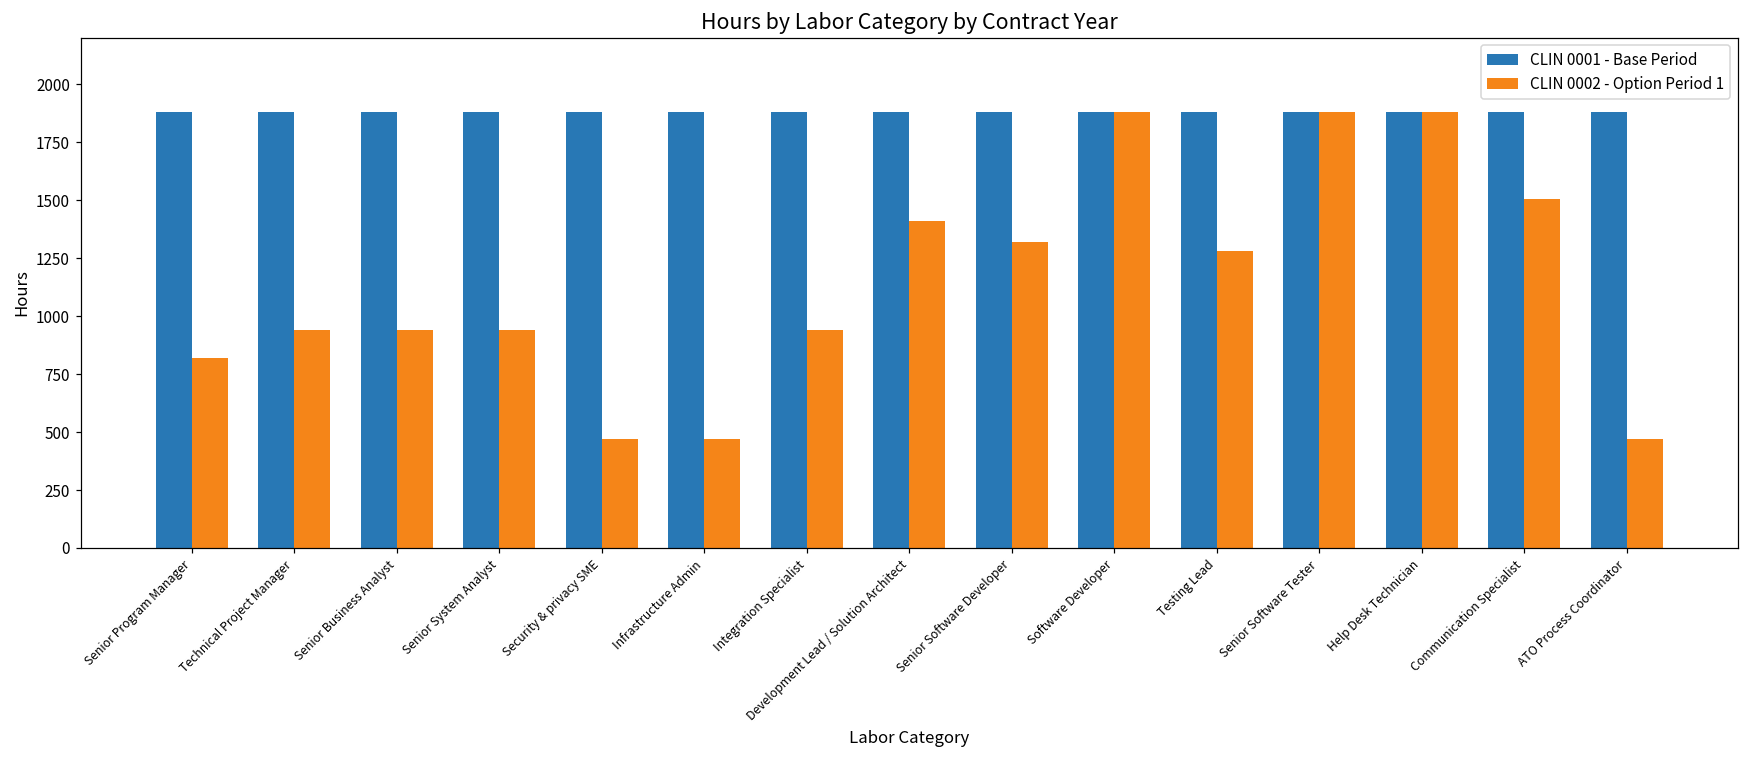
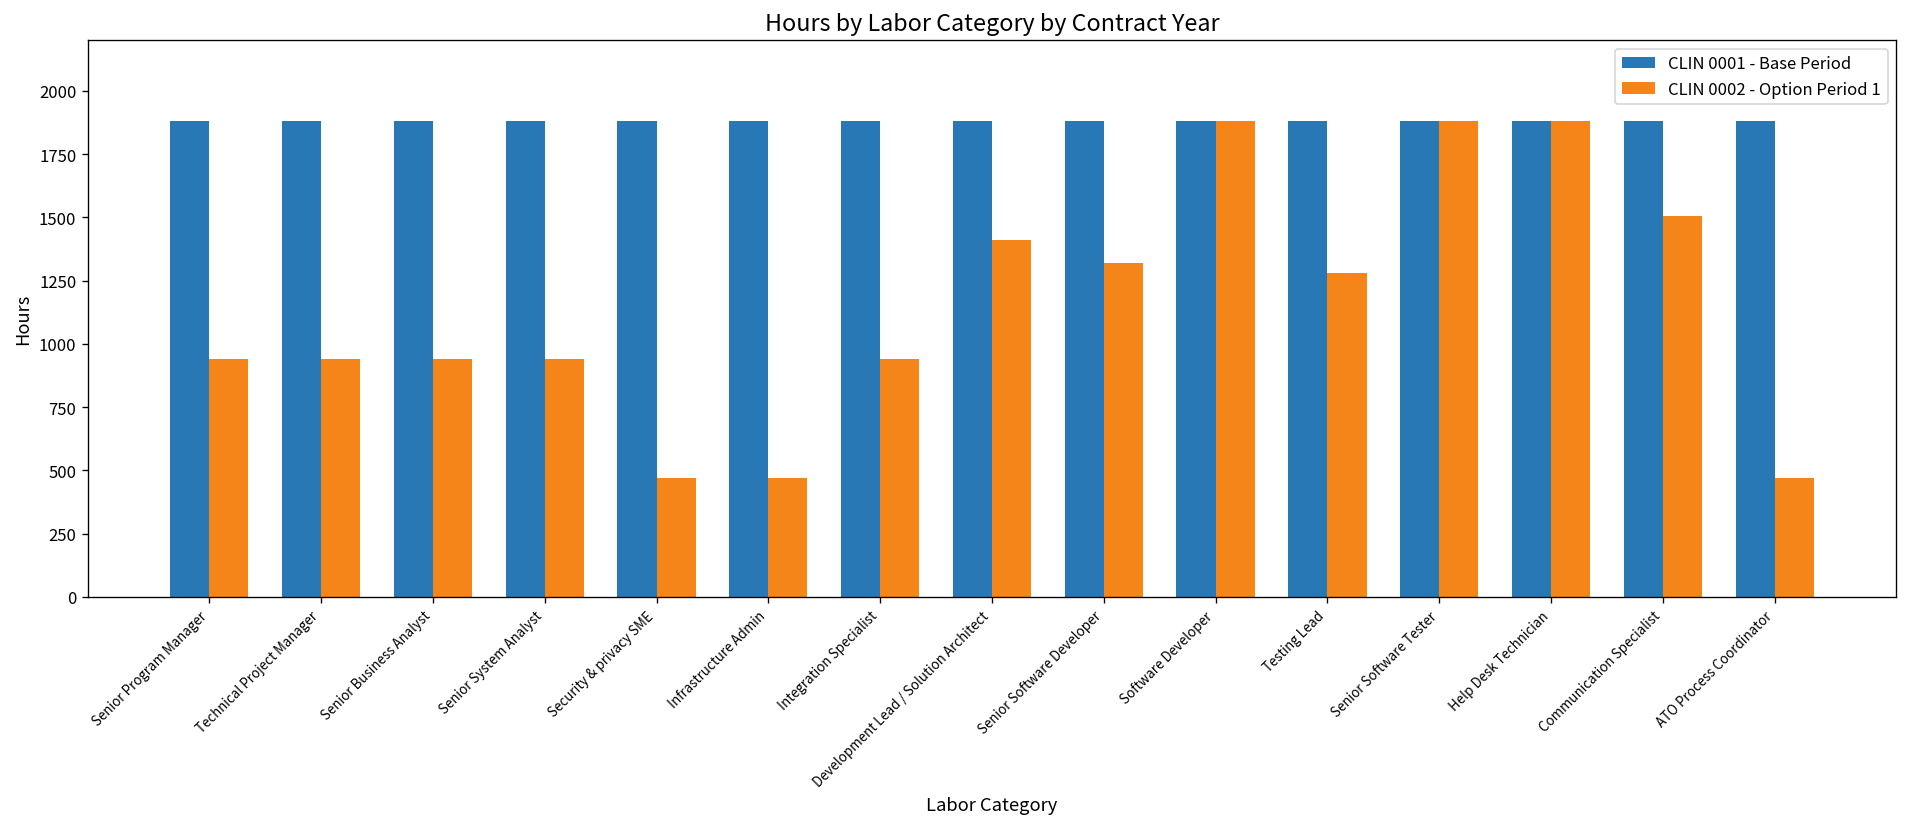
CLIN 0002 - Option Period 1, Senior Program Manager: 820 -> 940
